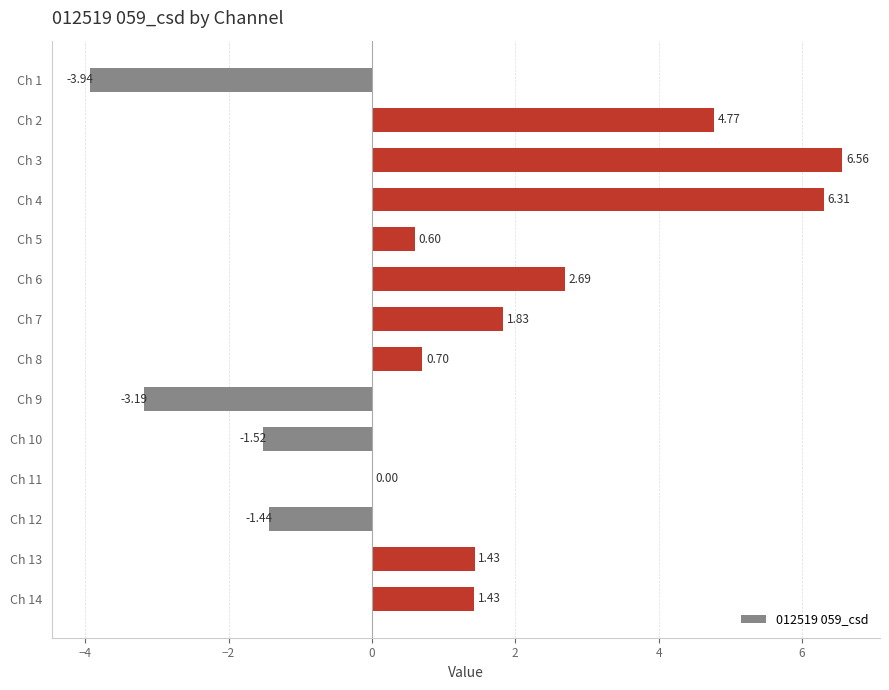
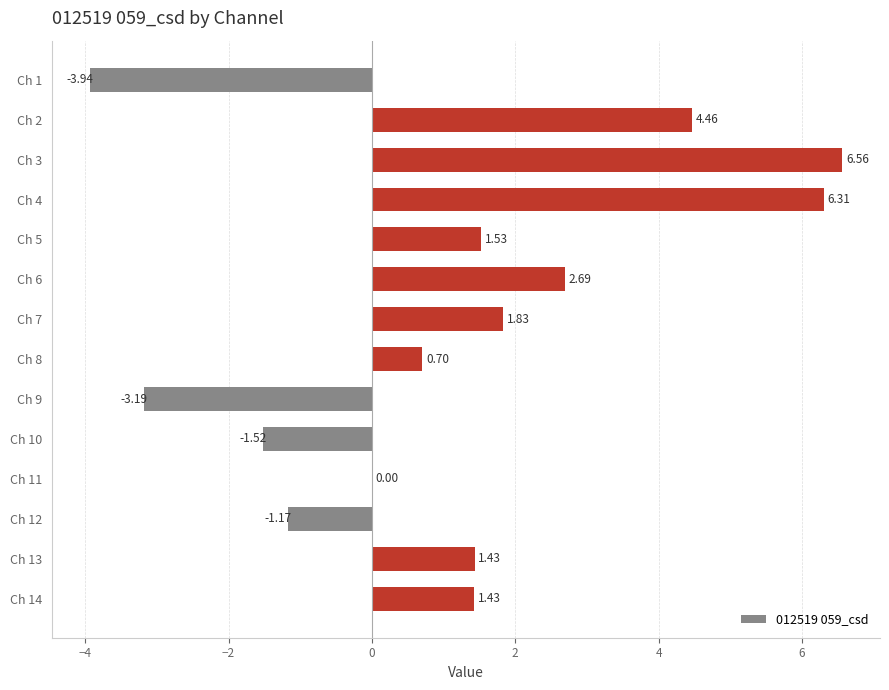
Ch 2: 4.77 -> 4.46
Ch 5: 0.60 -> 1.53
Ch 12: -1.44 -> -1.17
